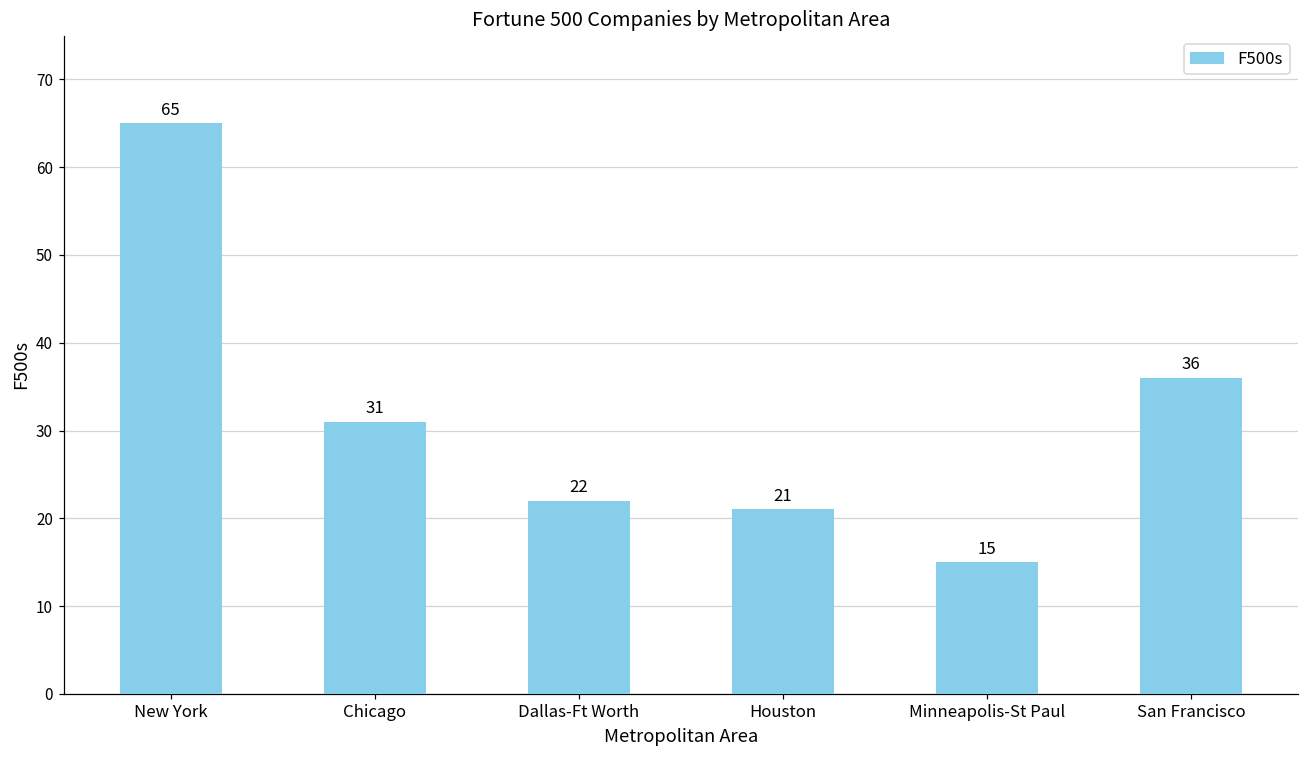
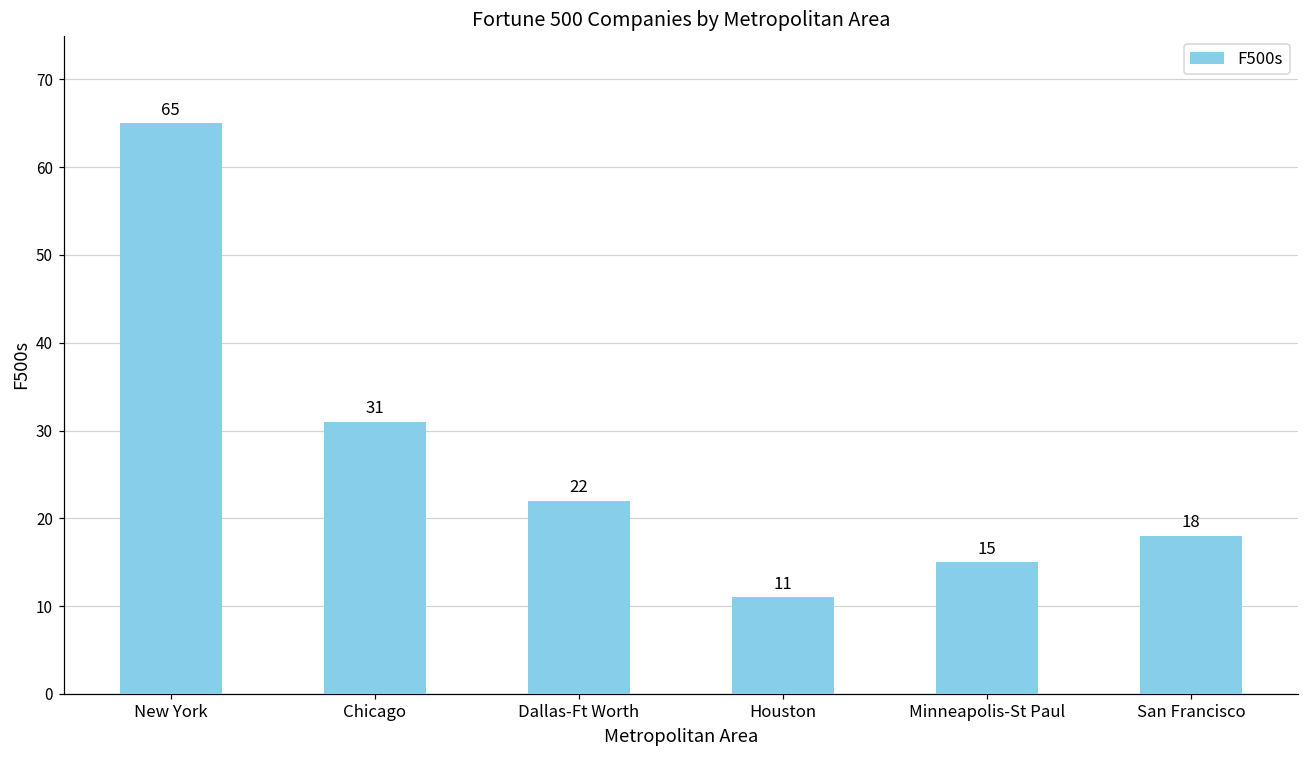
Houston: 21 -> 11
San Francisco: 36 -> 18
